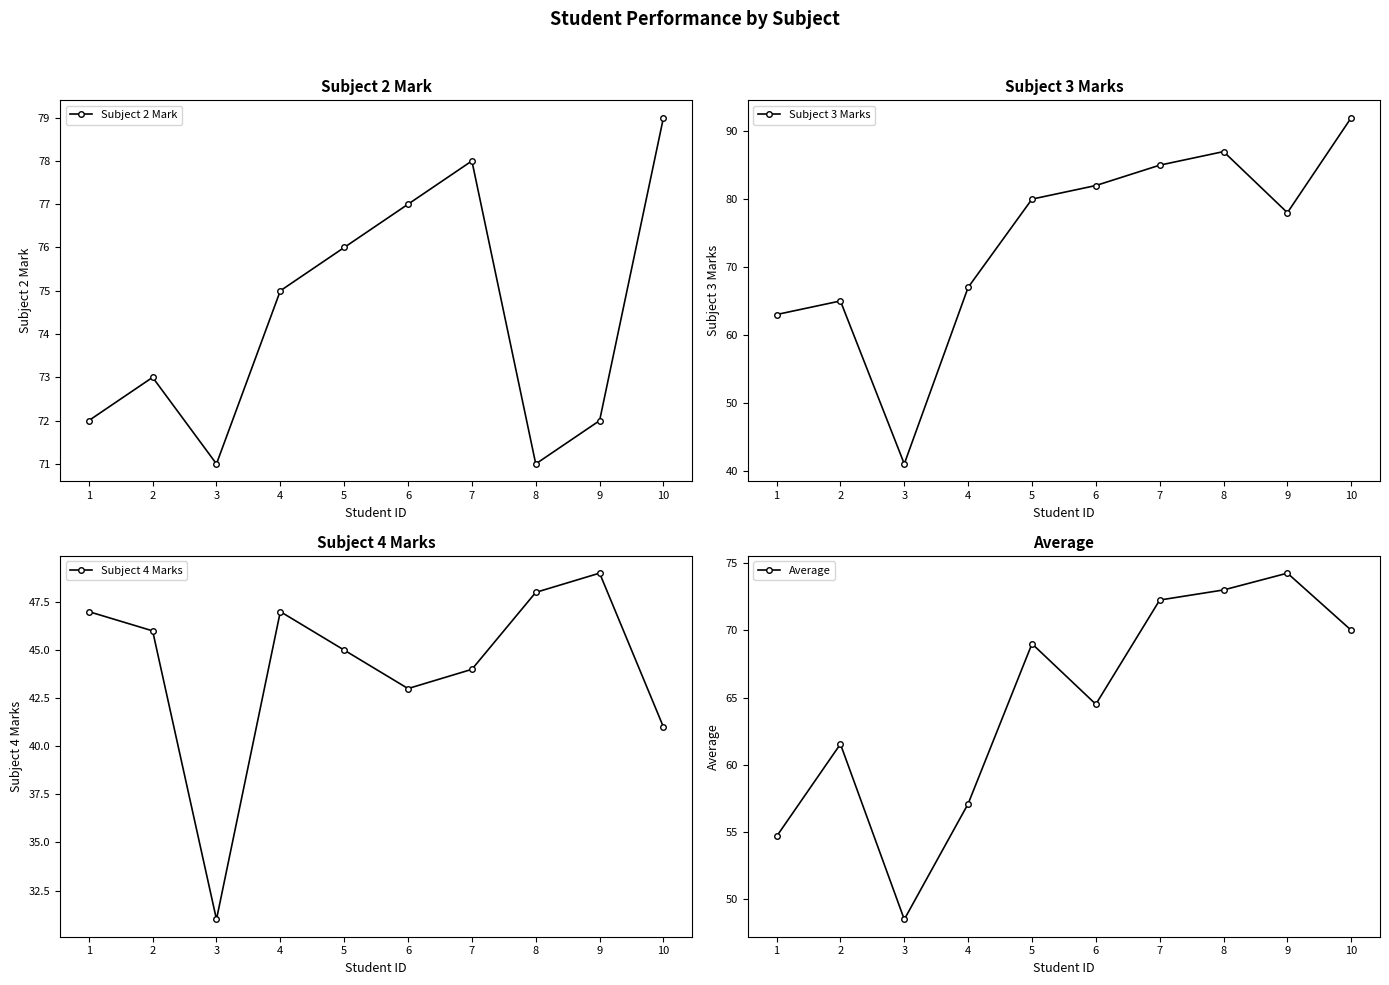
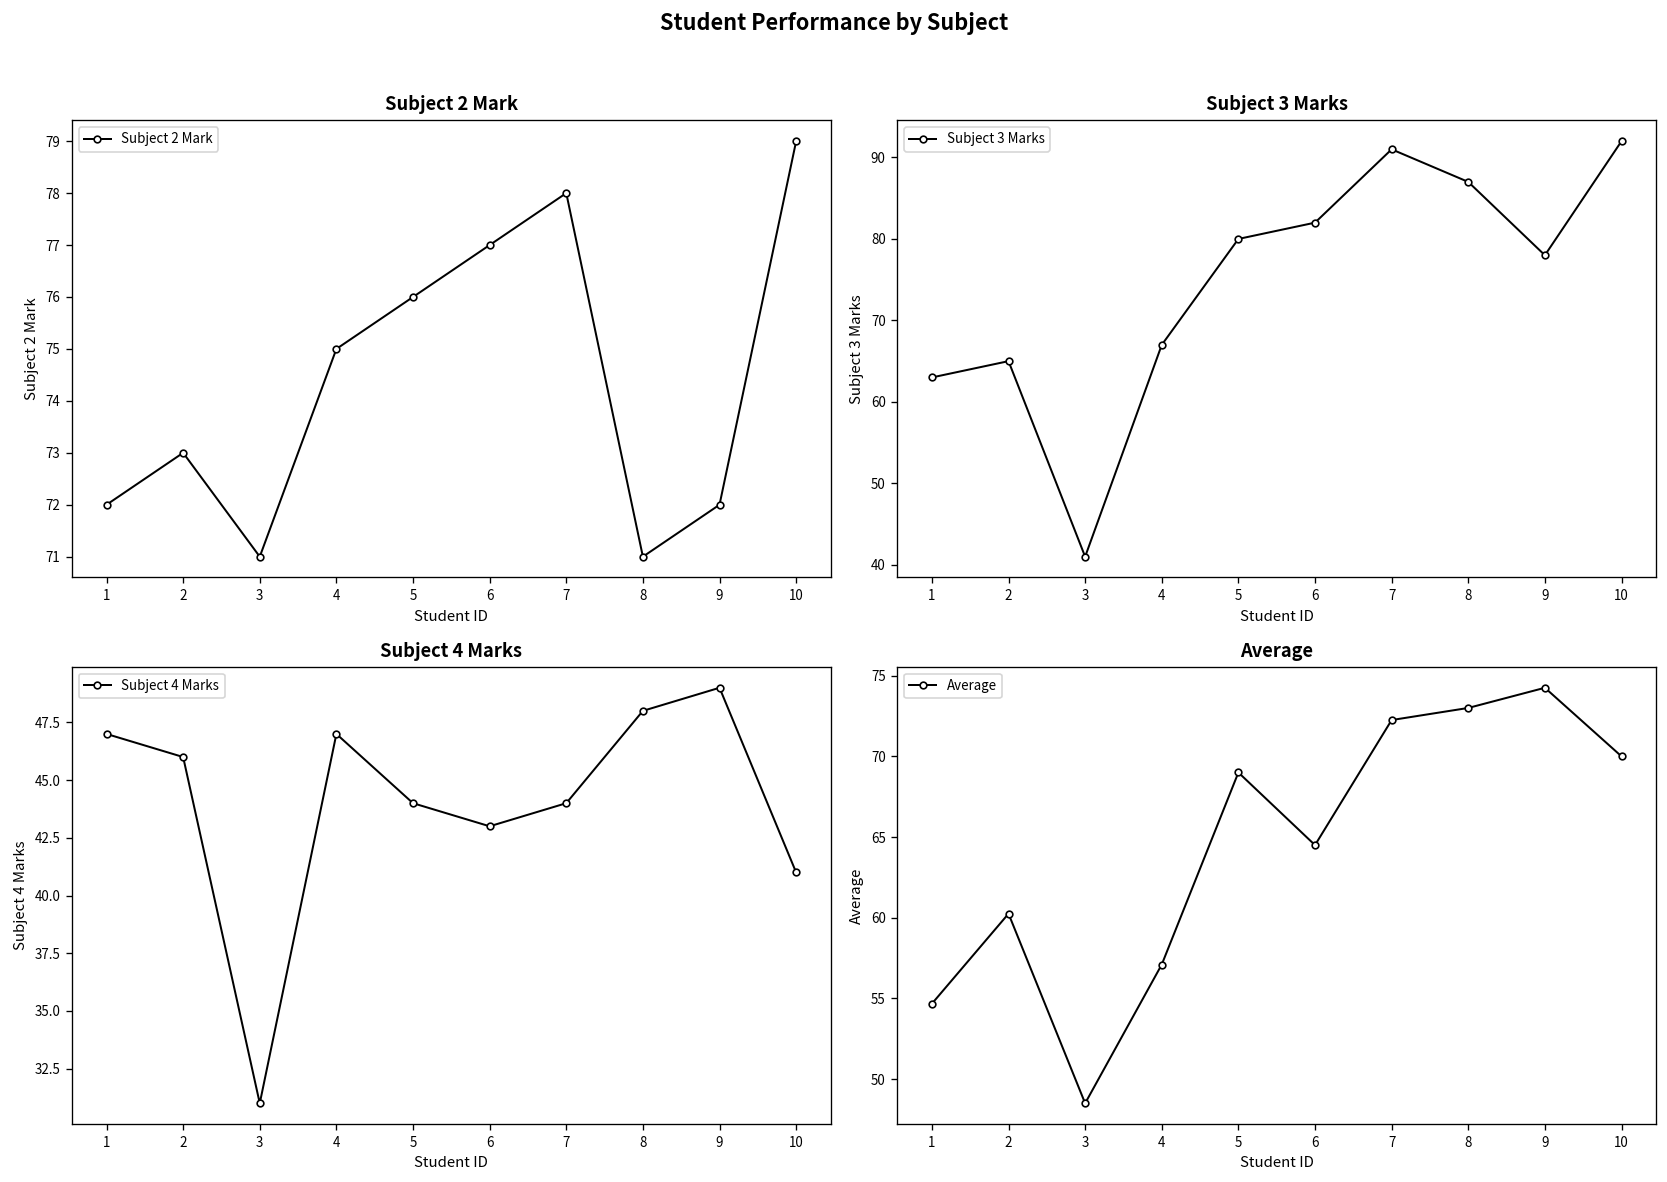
Subject 3 Marks, 7: 85 -> 91
Subject 4 Marks, 5: 45 -> 44
Average, 2: 61.5 -> 60.3
